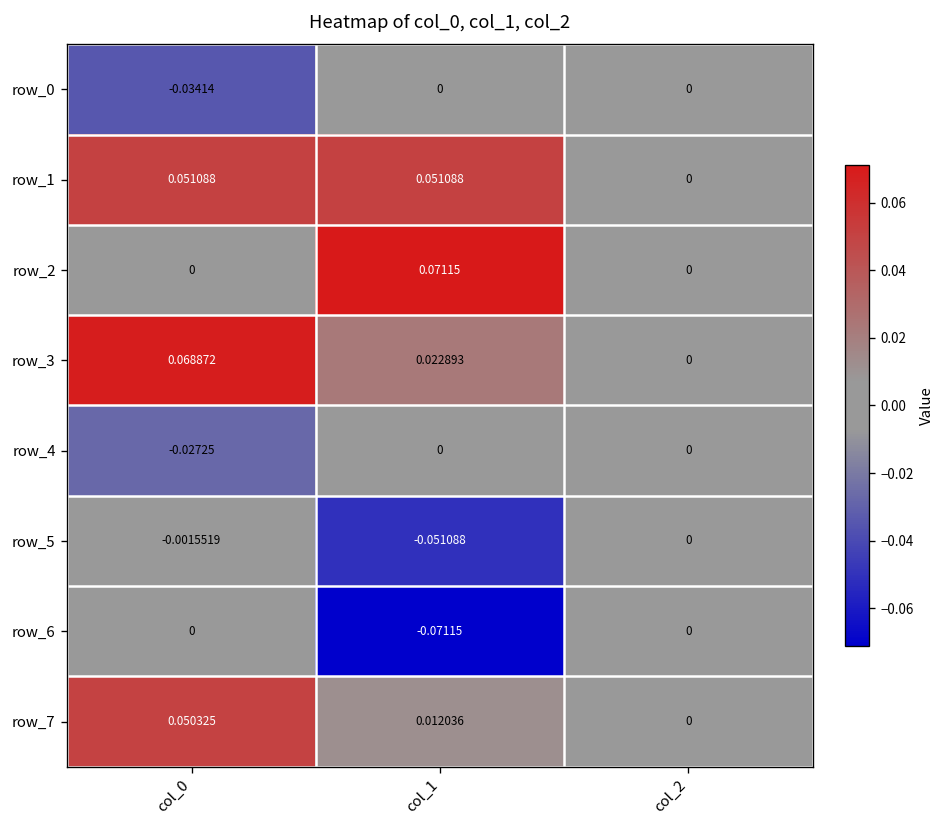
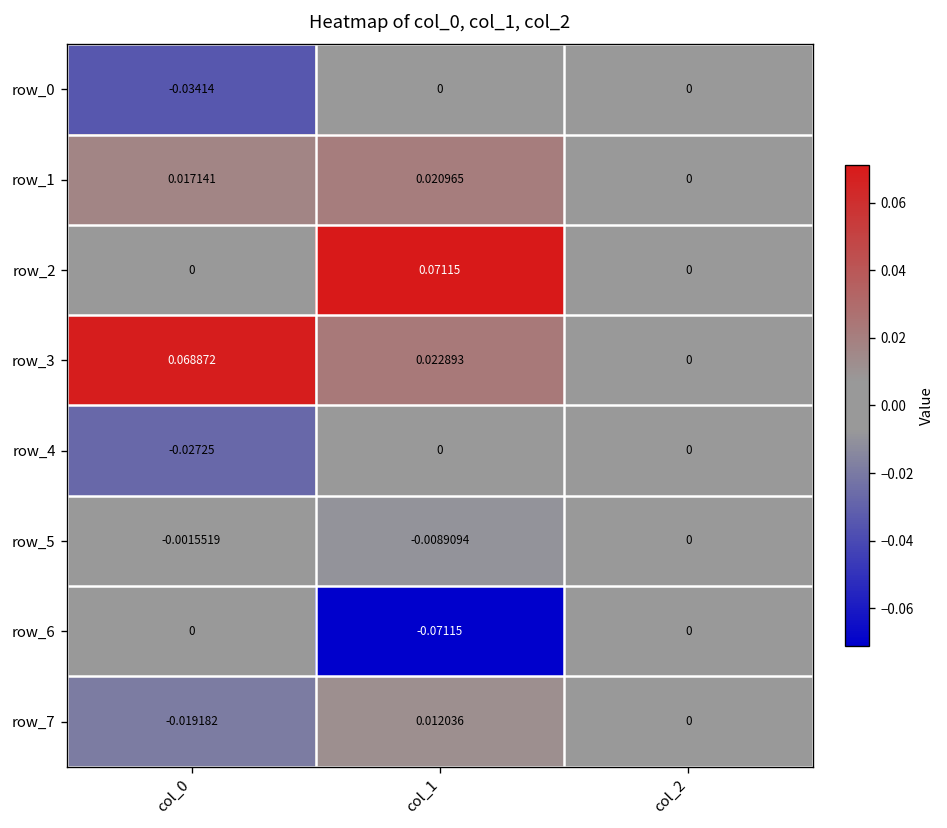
row_1, col_0: 0.051088 -> 0.017141
row_1, col_1: 0.051088 -> 0.020965
row_5, col_1: -0.051088 -> -0.0089094
row_7, col_0: 0.050325 -> -0.019182
